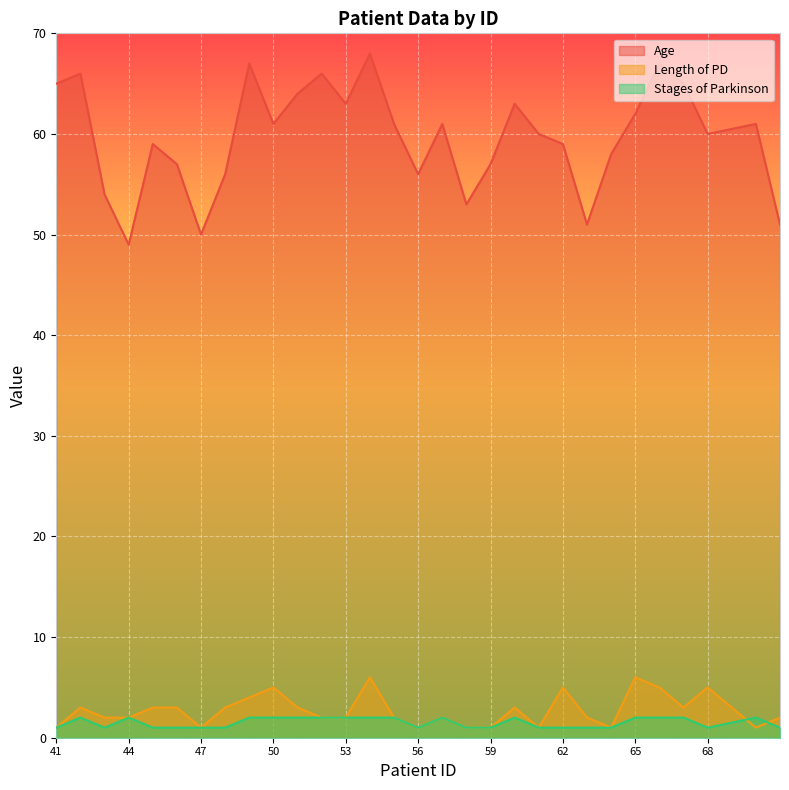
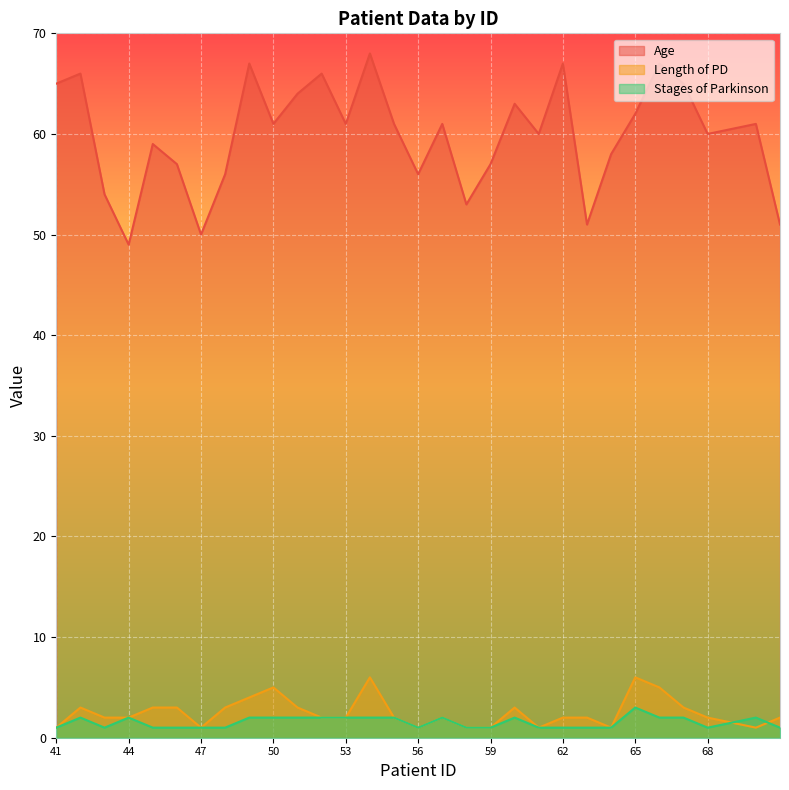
Age, 53: 63 -> 61
Age, 62: 59 -> 67
Length of PD, 62: 5 -> 2
Stages of Parkinson, 65: 2 -> 3
Length of PD, 68: 5 -> 2
